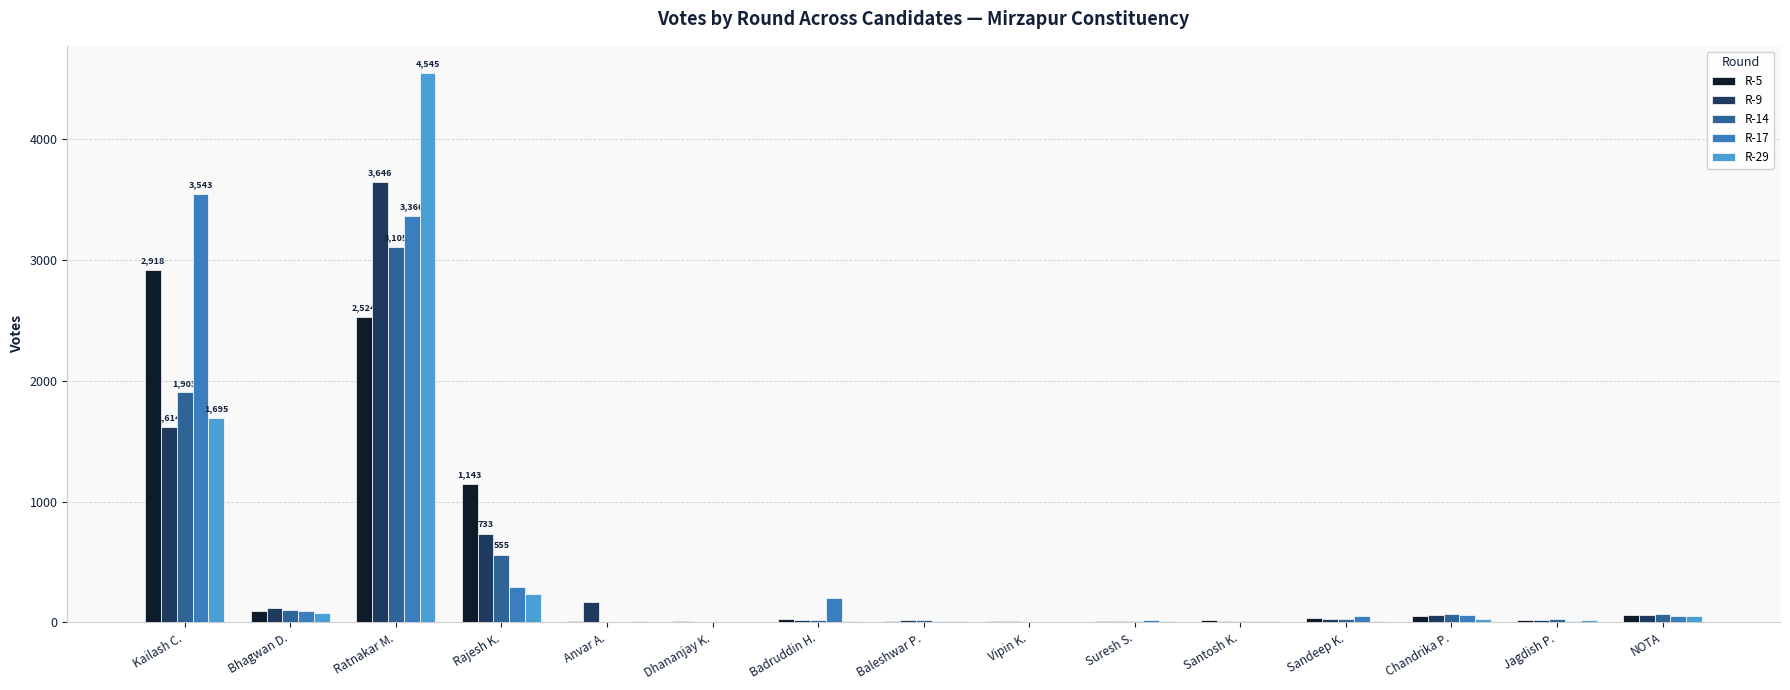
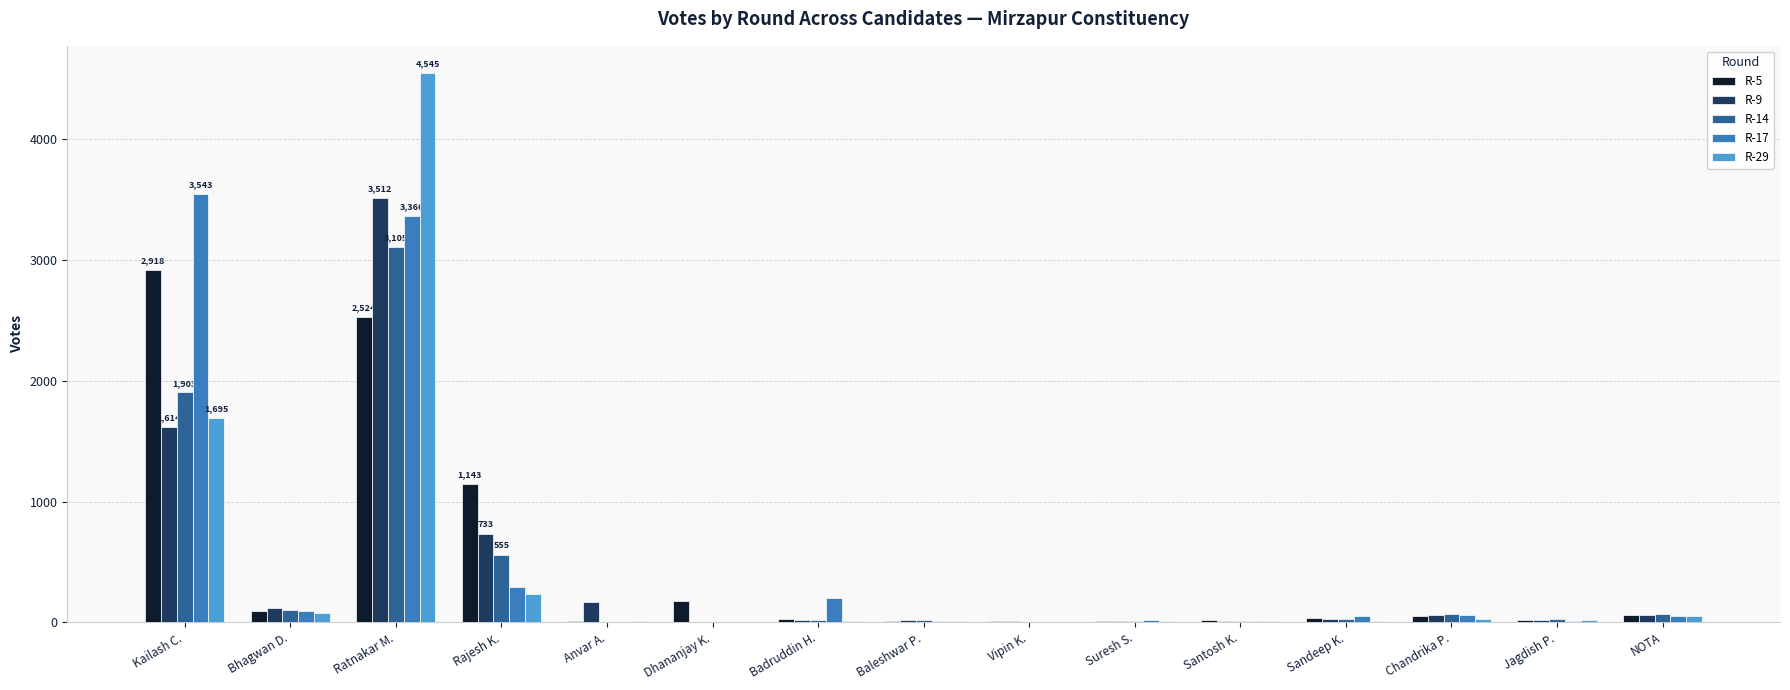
R-9, Ratnakar M.: 3,646 -> 3,512
R-5, Dhananjay K.: 10 -> 180
